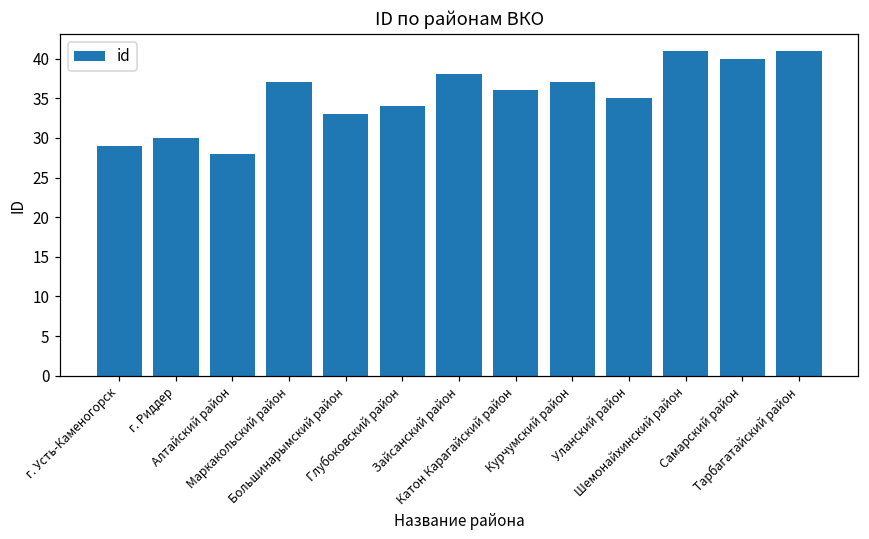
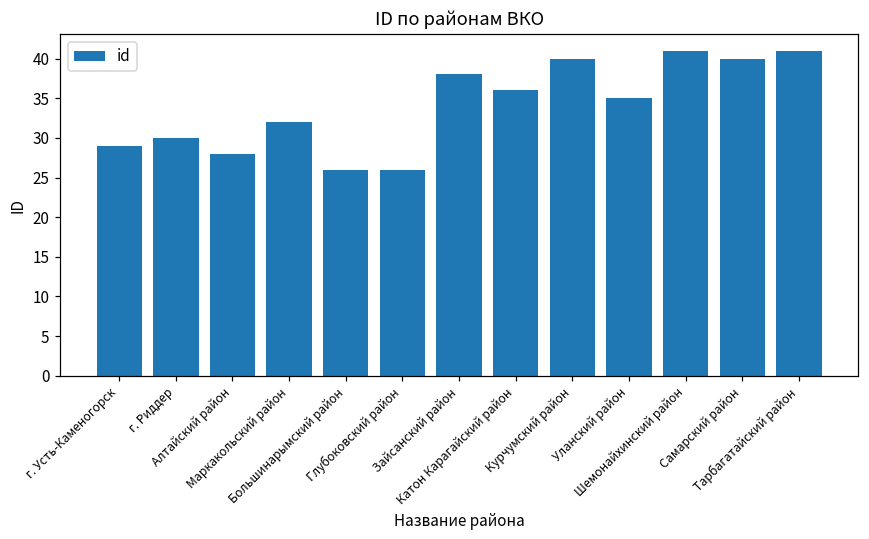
Маркакольский район: 37 -> 32
Большинарымский район: 33 -> 26
Глубоковский район: 34 -> 26
Курчумский район: 37 -> 40
